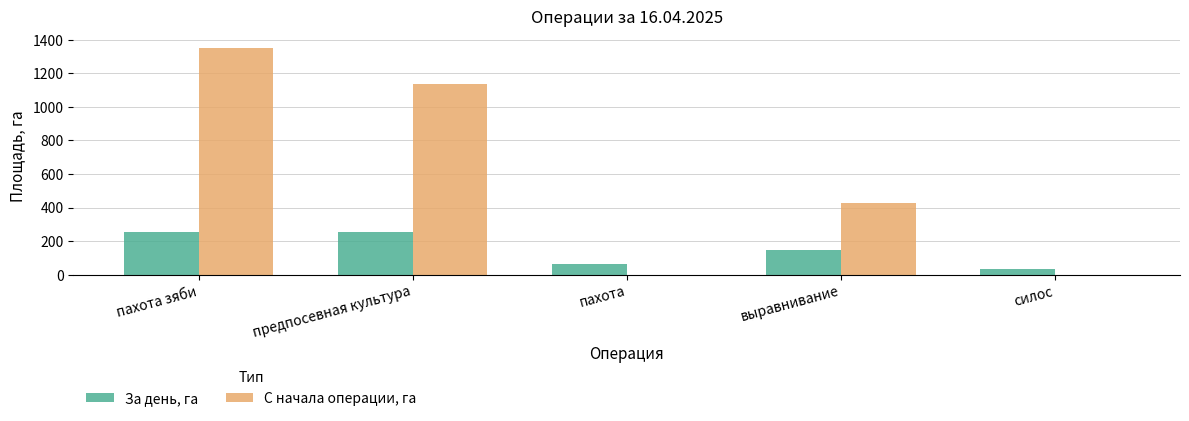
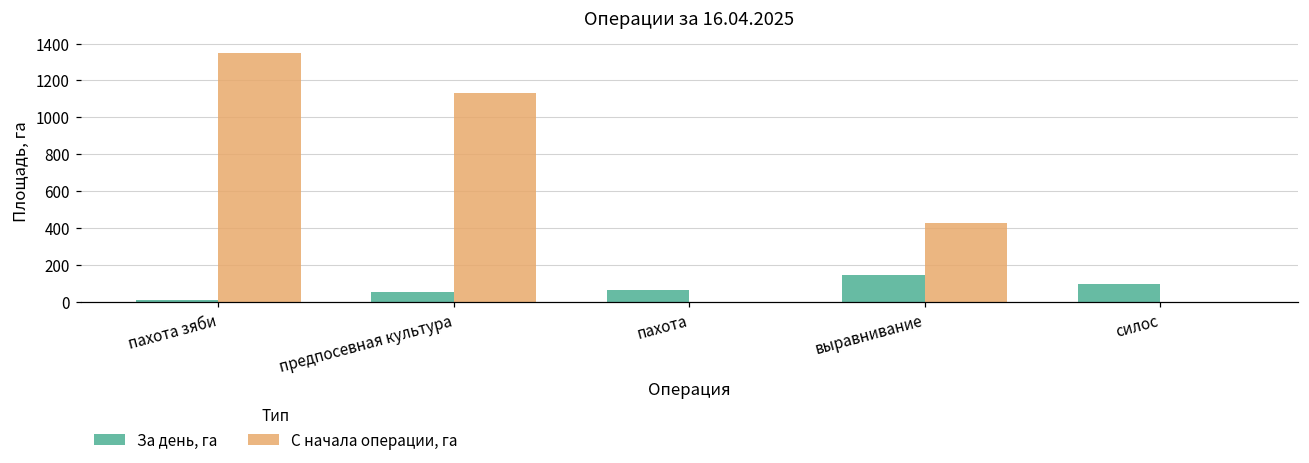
За день, га, пахота зяби: 260 -> 10
За день, га, предпосевная культура: 260 -> 60
За день, га, силос: 30 -> 100
